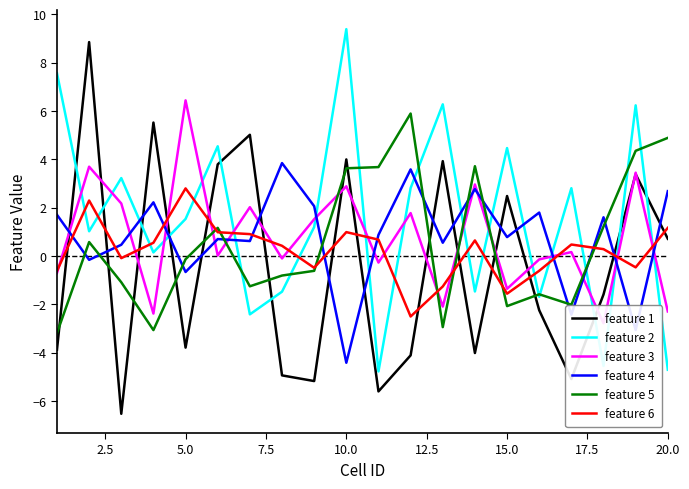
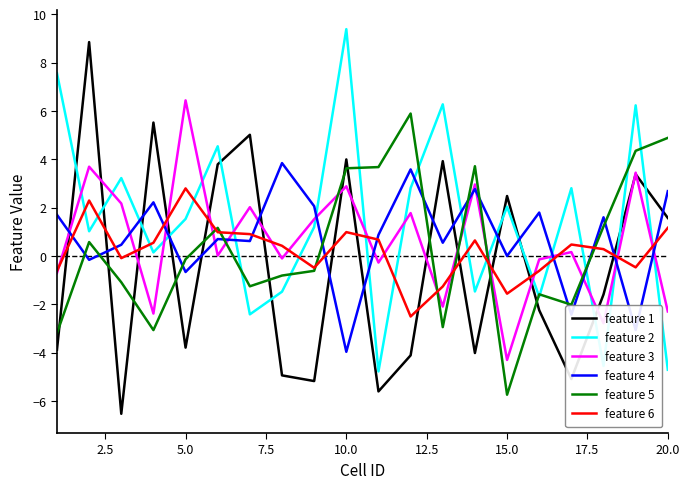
feature 4, 10.0: -4.4 -> -4.0
feature 2, 15.0: 4.5 -> 2.0
feature 3, 15.0: -1.4 -> -4.3
feature 4, 15.0: 0.8 -> 0.0
feature 5, 15.0: -2.1 -> -5.7
feature 1, 20.0: 0.7 -> 1.6
